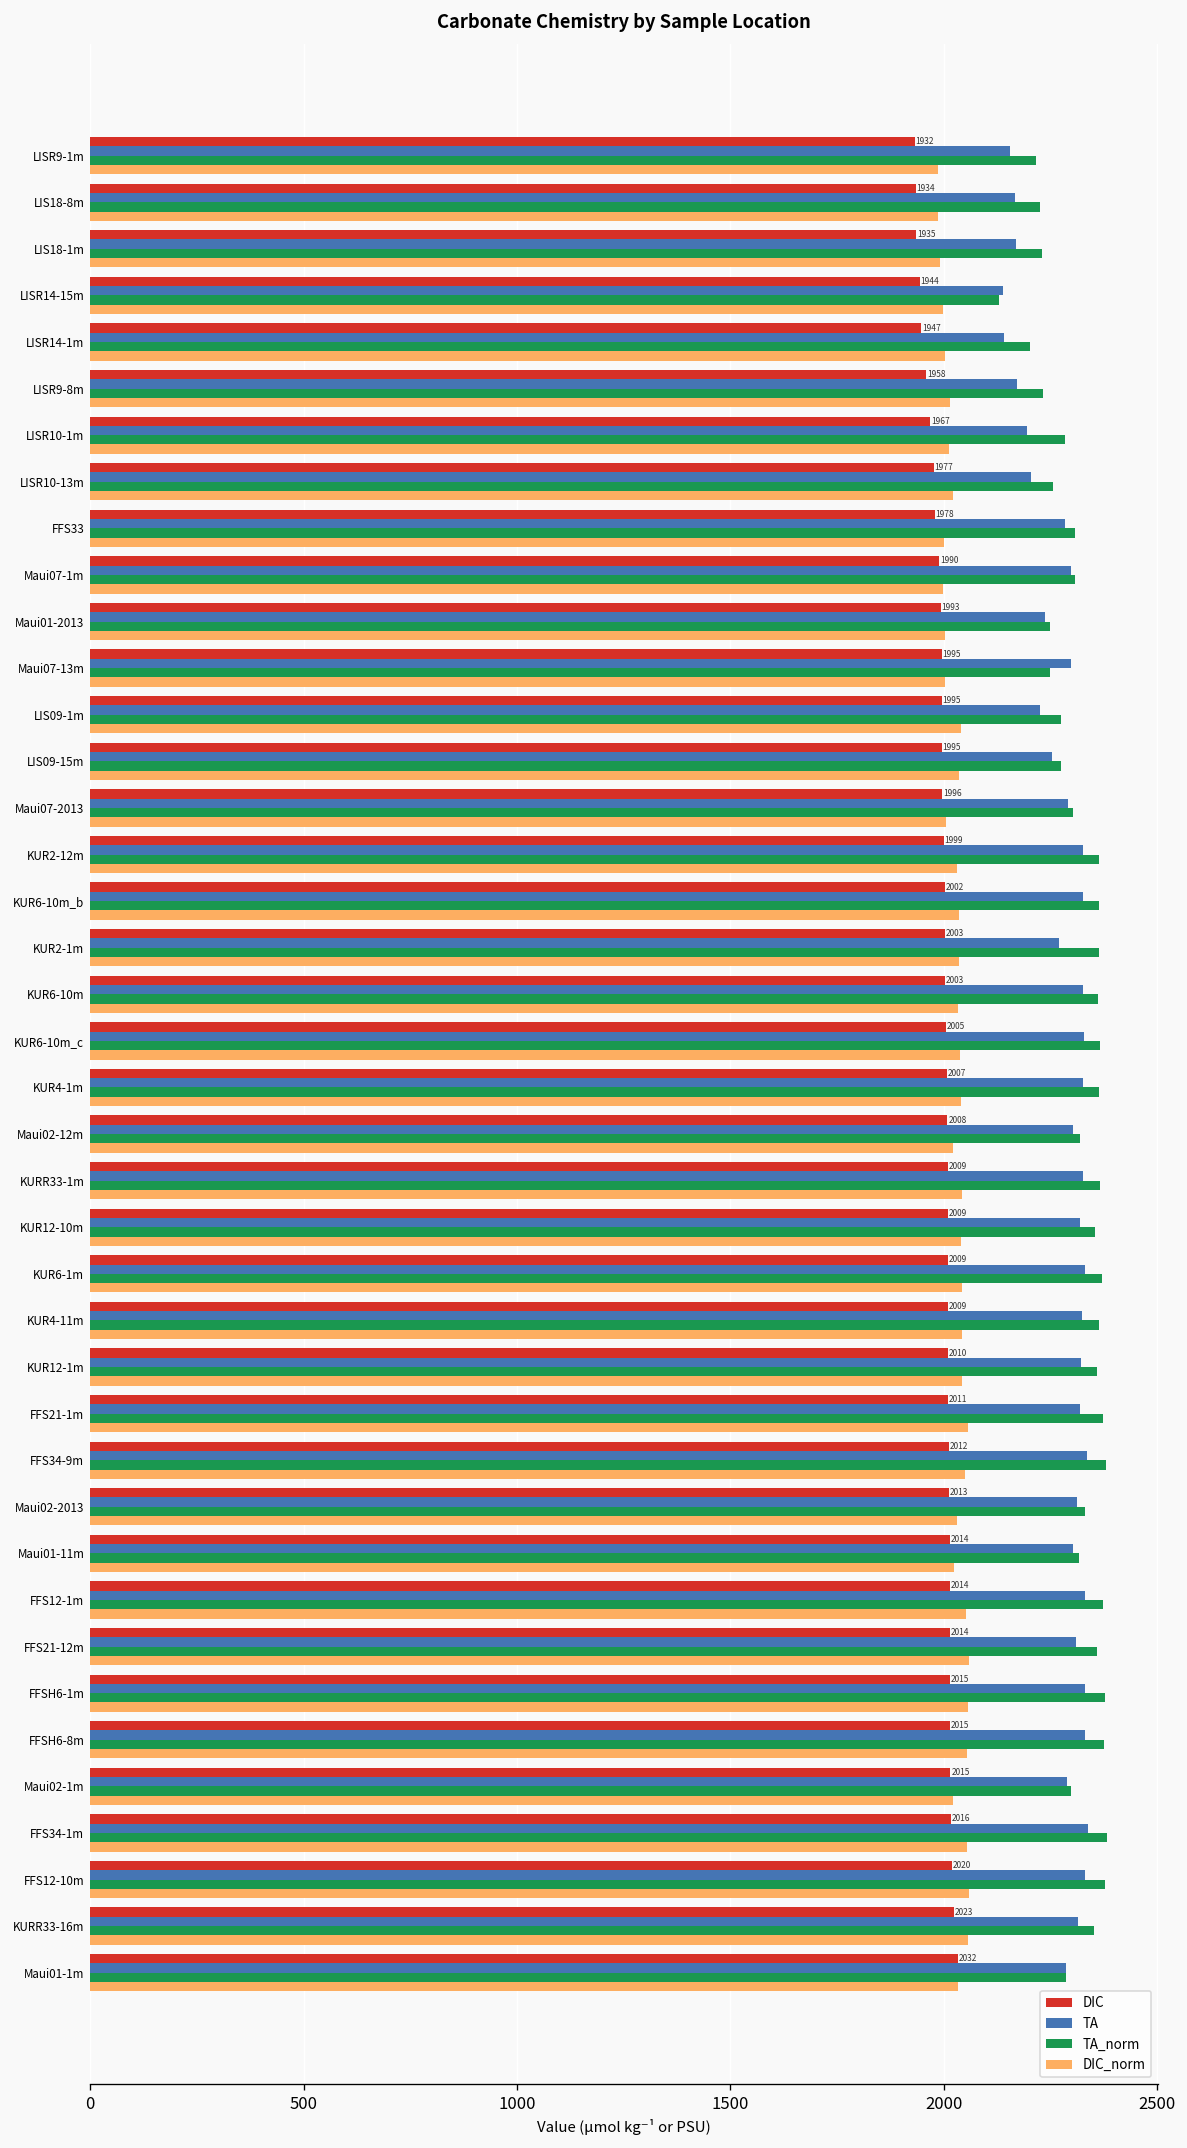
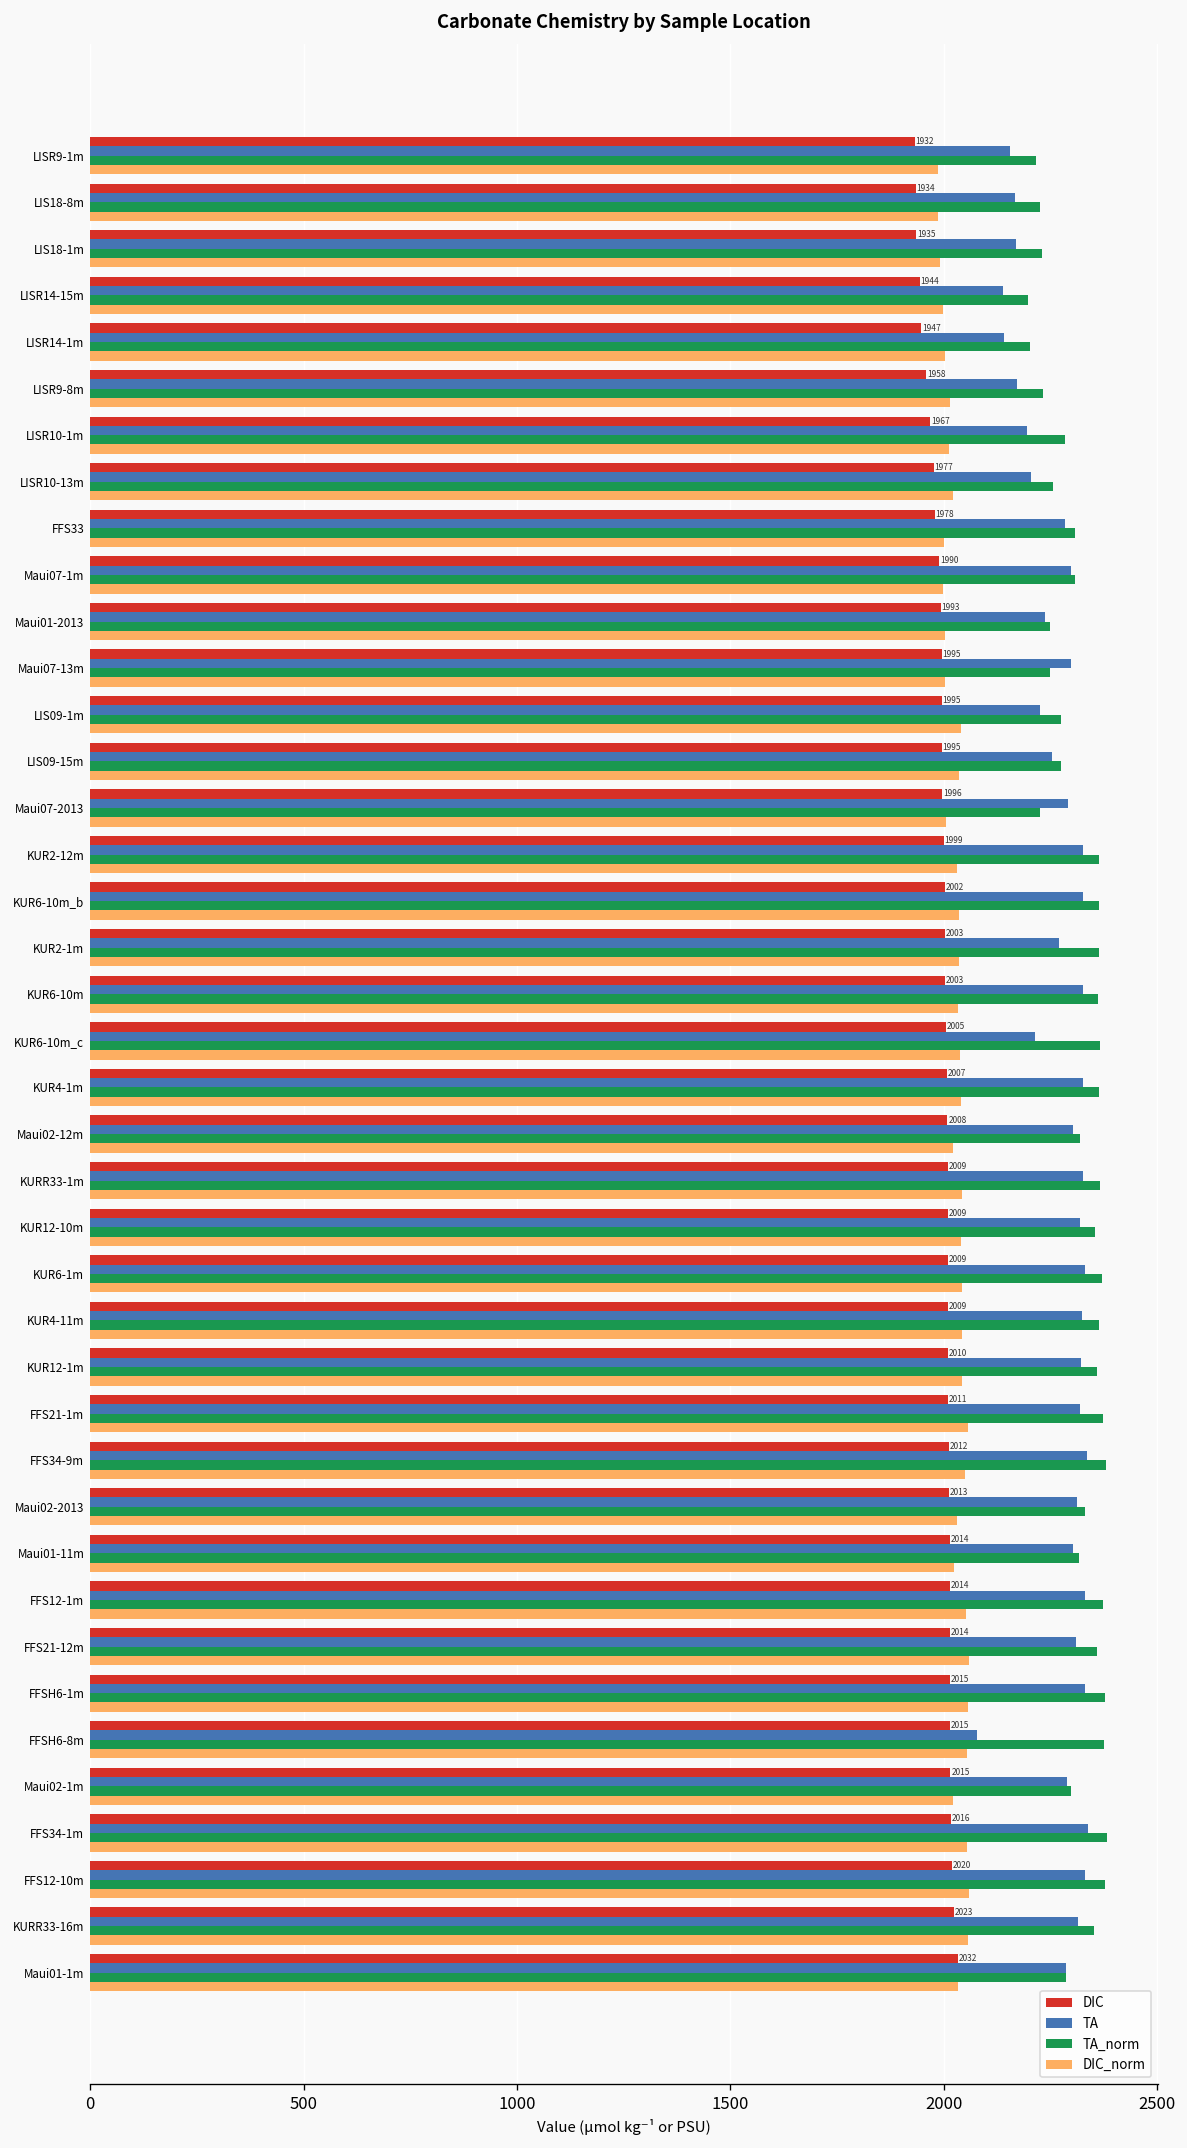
TA_norm, LISR14-15m: 2130 -> 2200
TA_norm, Maui07-2013: 2300 -> 2220
TA, KUR6-10m_c: 2330 -> 2210
TA, FFSH6-8m: 2330 -> 2080
